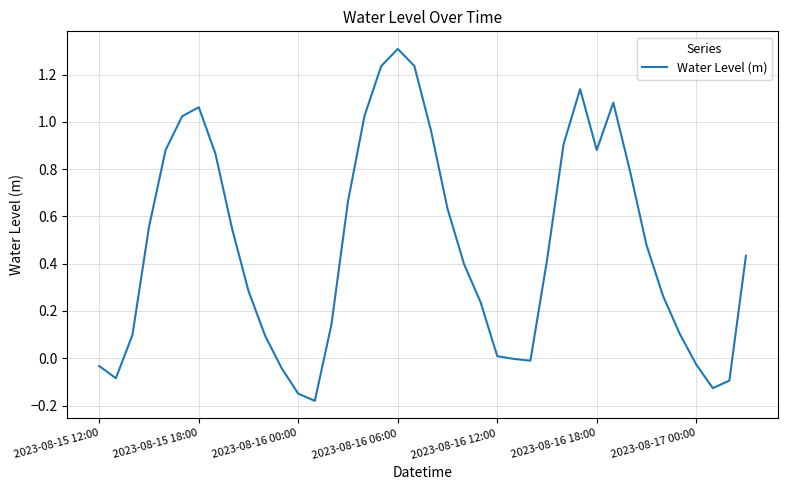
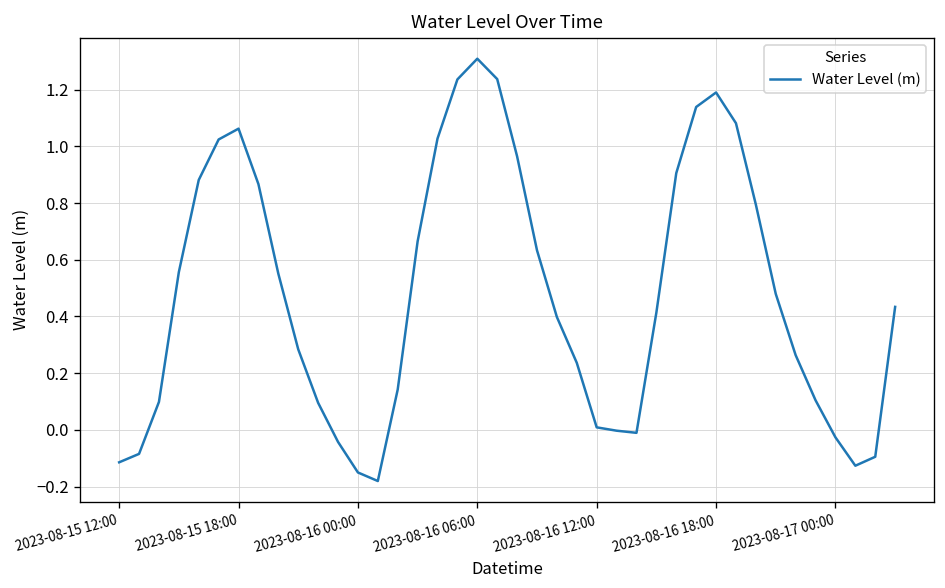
2023-08-15 12:00: -0.03 -> -0.11
2023-08-16 18:00: 0.88 -> 1.19
